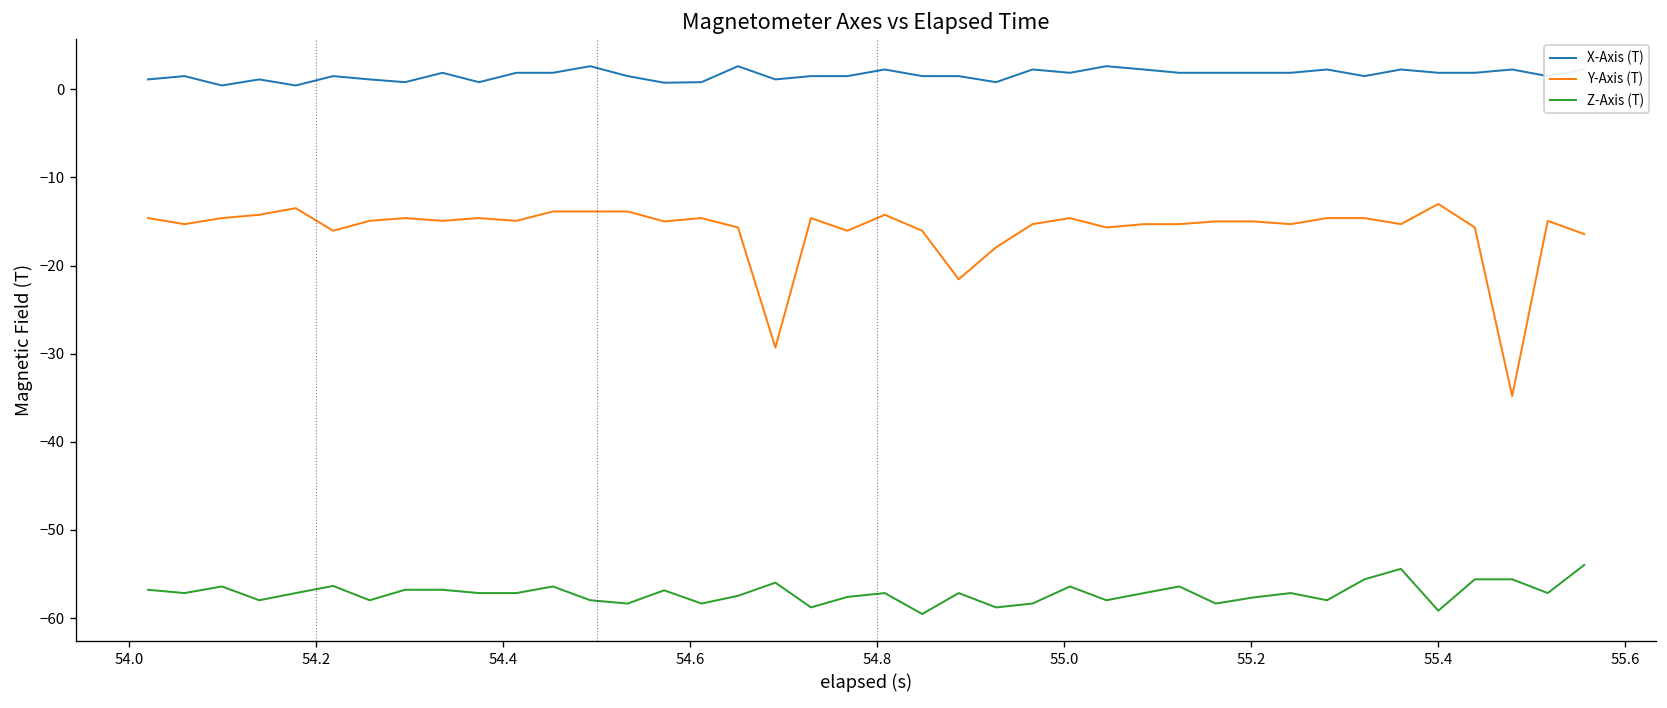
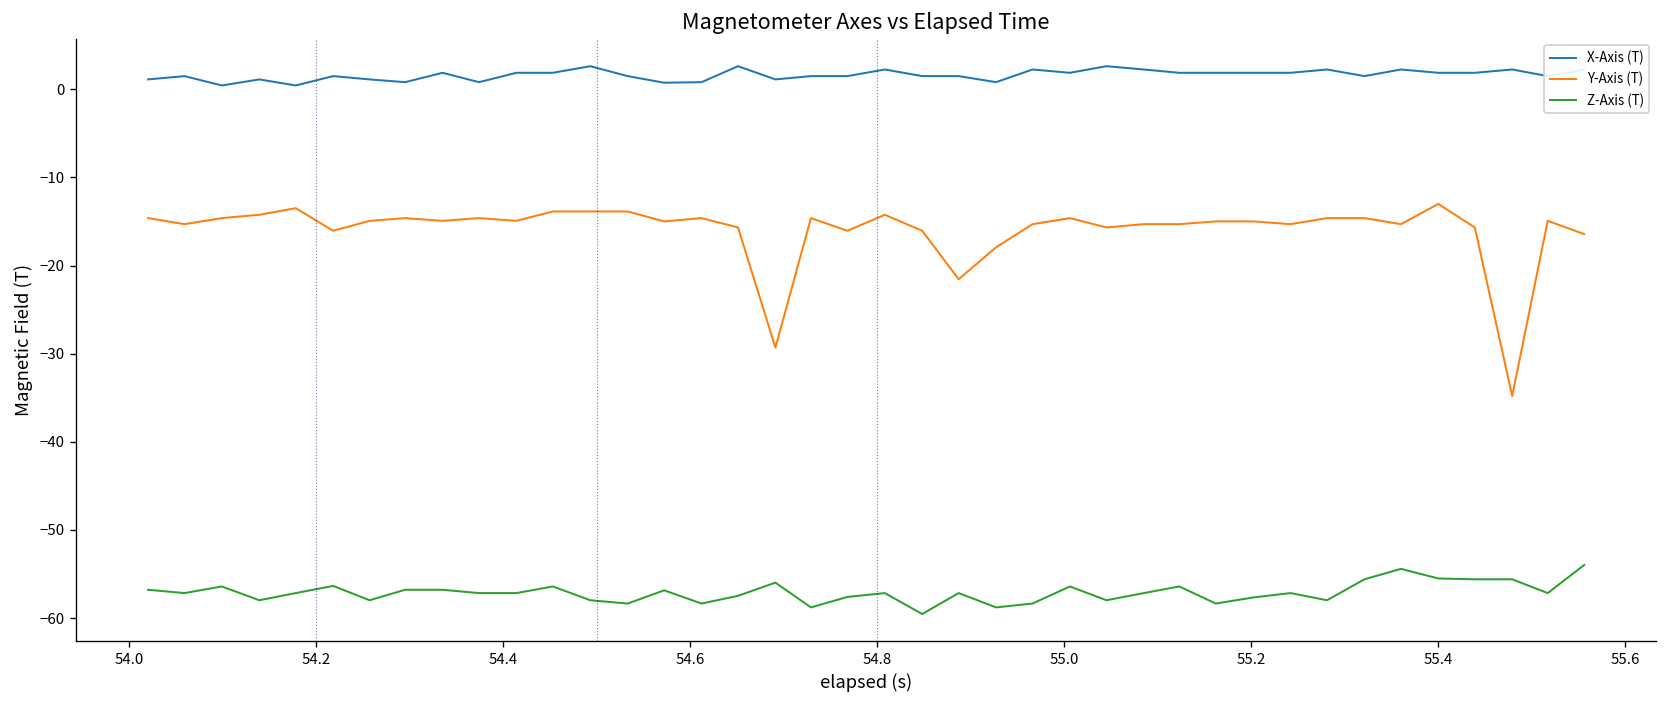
Z-Axis (T), 55.4: -59 -> -56
